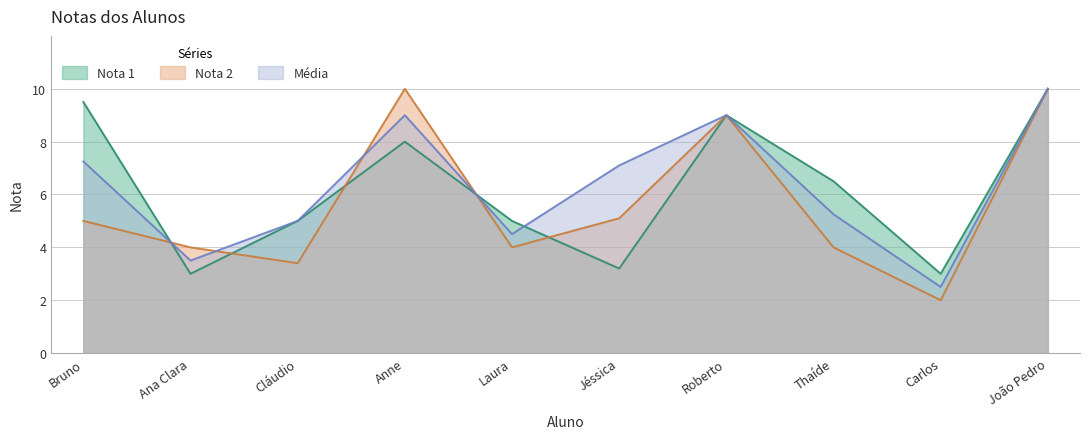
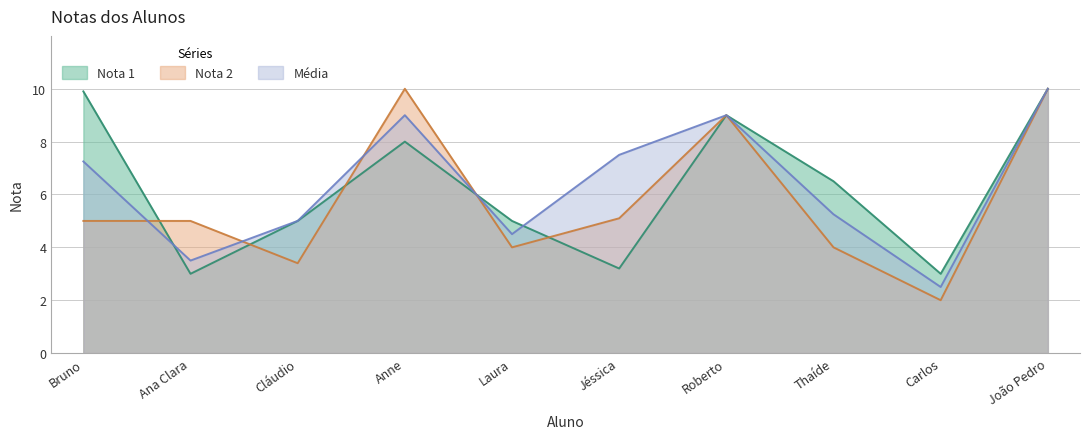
Nota 1, Bruno: 9.5 -> 9.9
Nota 2, Ana Clara: 4 -> 5
Média, Jéssica: 7.1 -> 7.5
